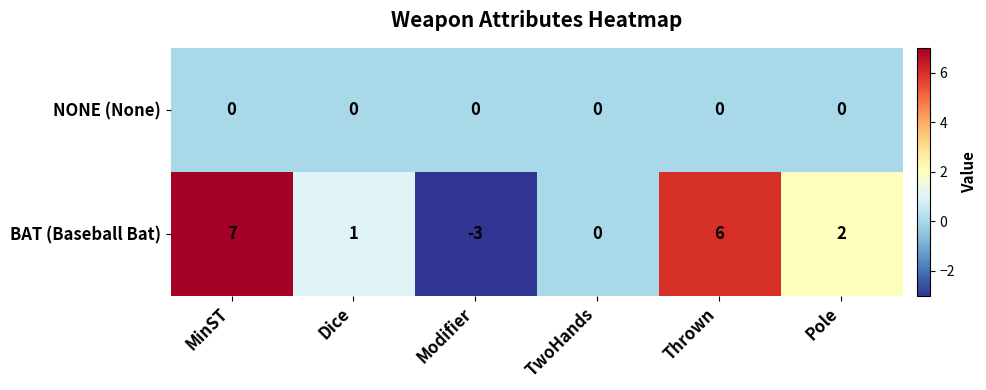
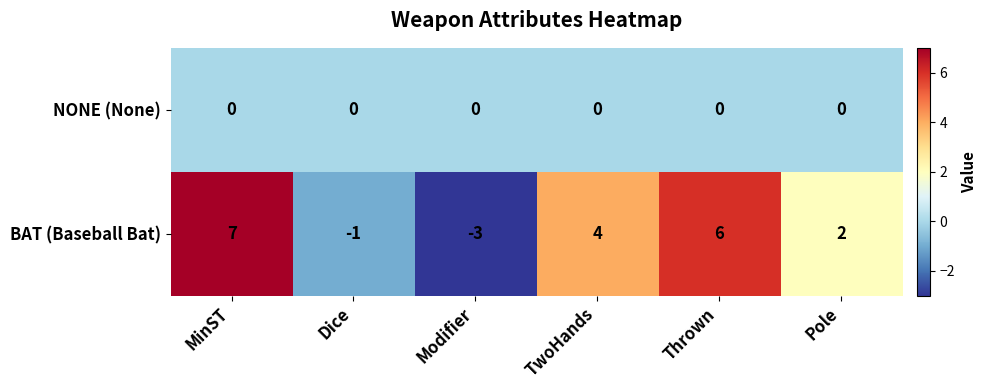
BAT (Baseball Bat), Dice: 1 -> -1
BAT (Baseball Bat), TwoHands: 0 -> 4
